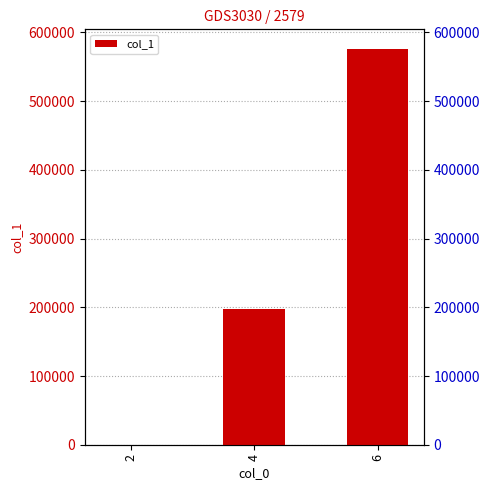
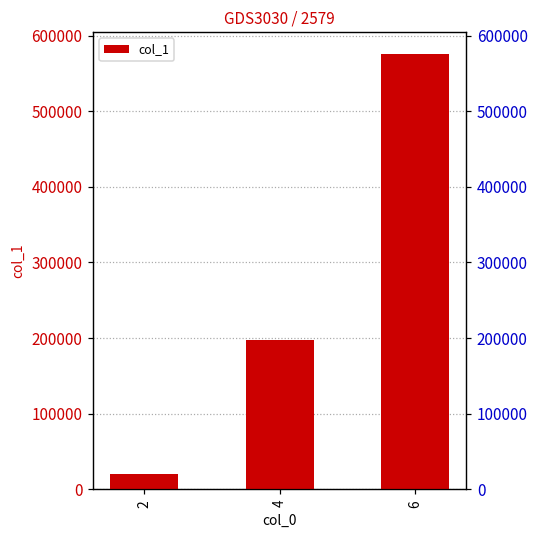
2: 0 -> 20000
